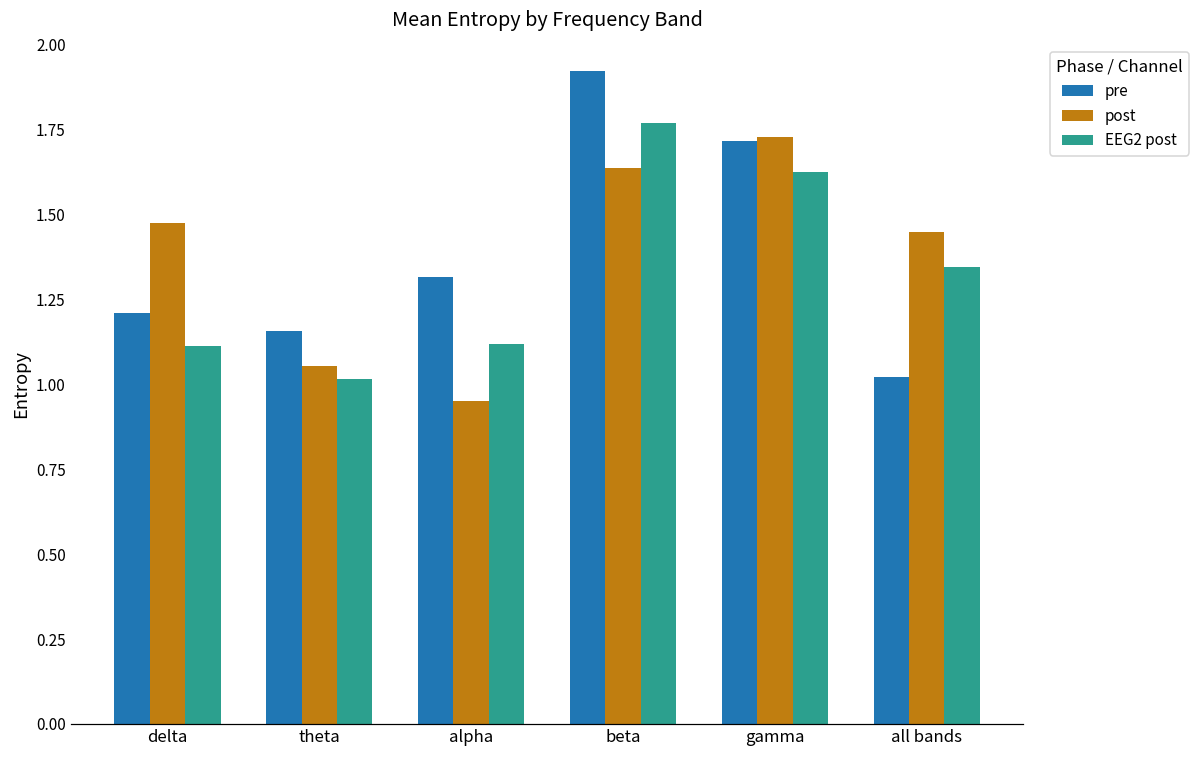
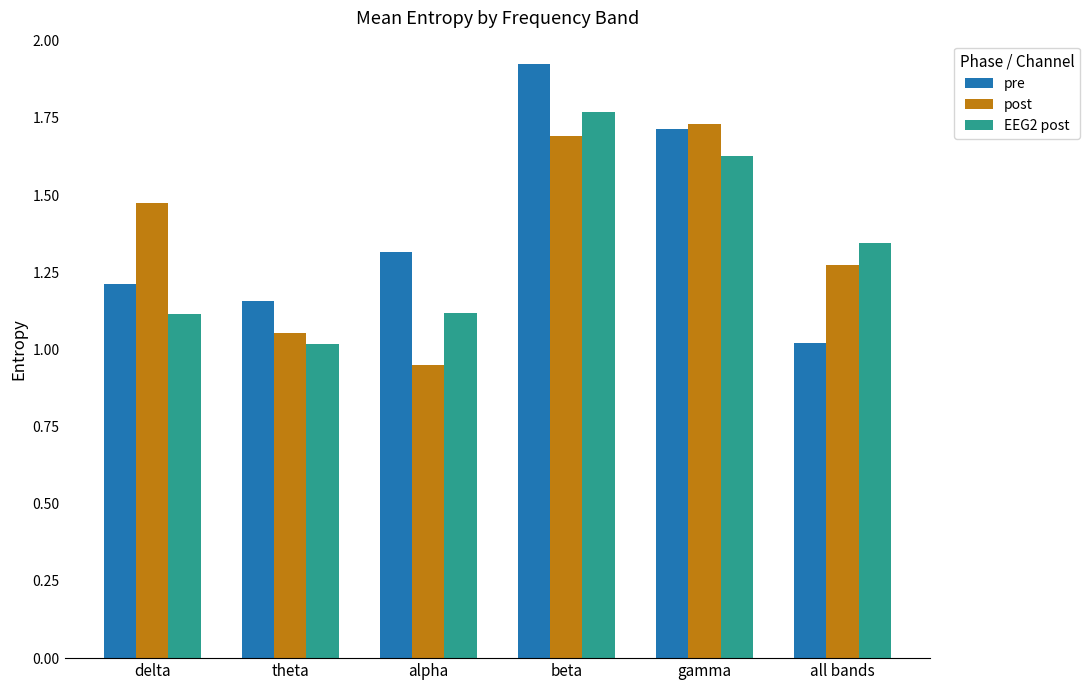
post, beta: 1.64 -> 1.69
post, all bands: 1.45 -> 1.27
